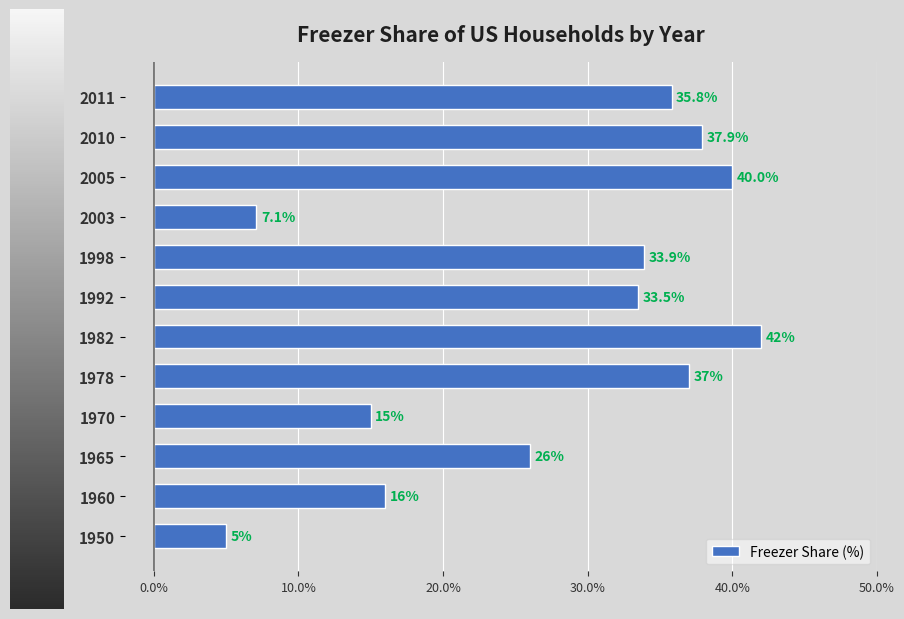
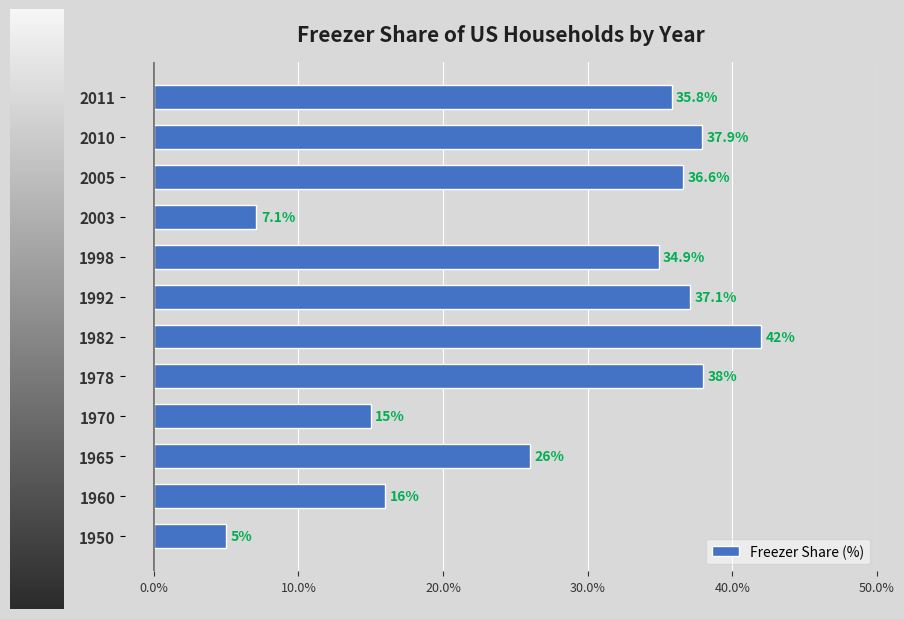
2005: 40.0% -> 36.6%
1998: 33.9% -> 34.9%
1992: 33.5% -> 37.1%
1978: 37% -> 38%
